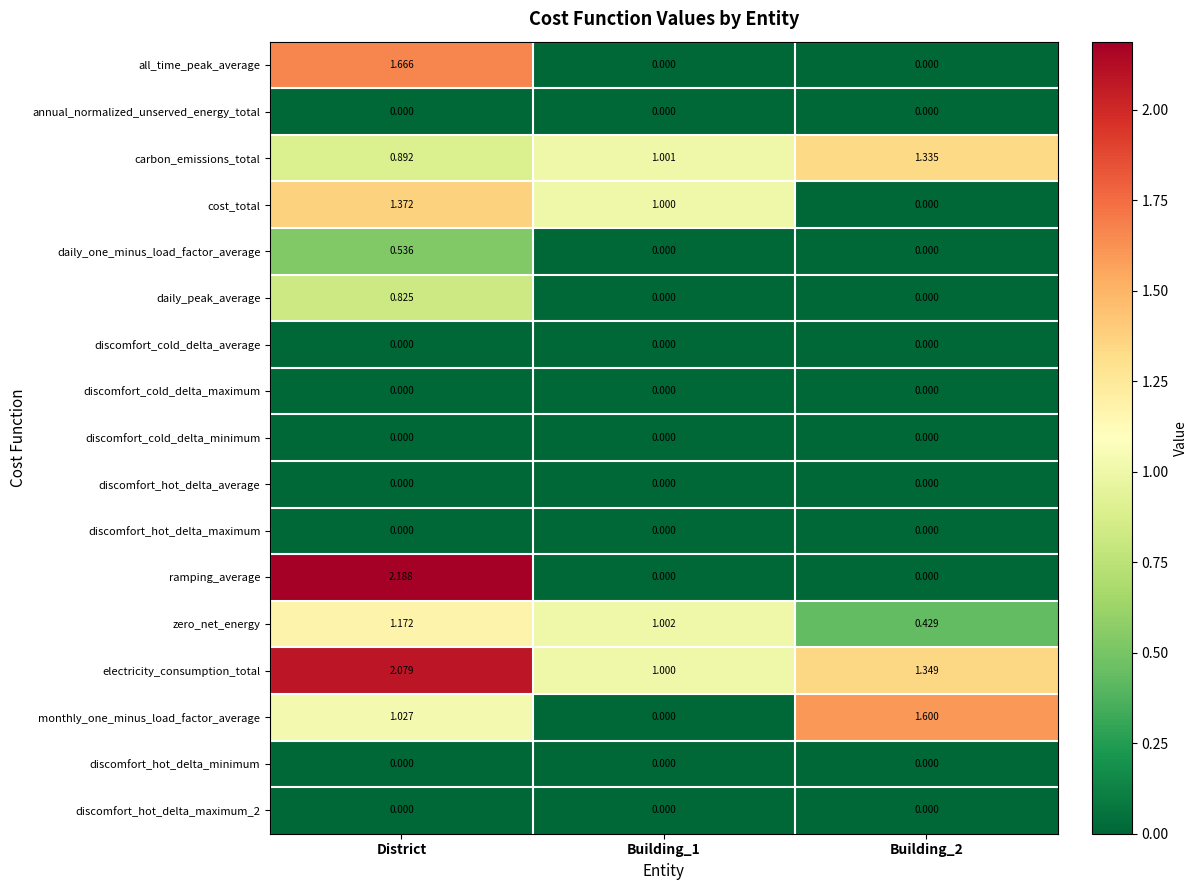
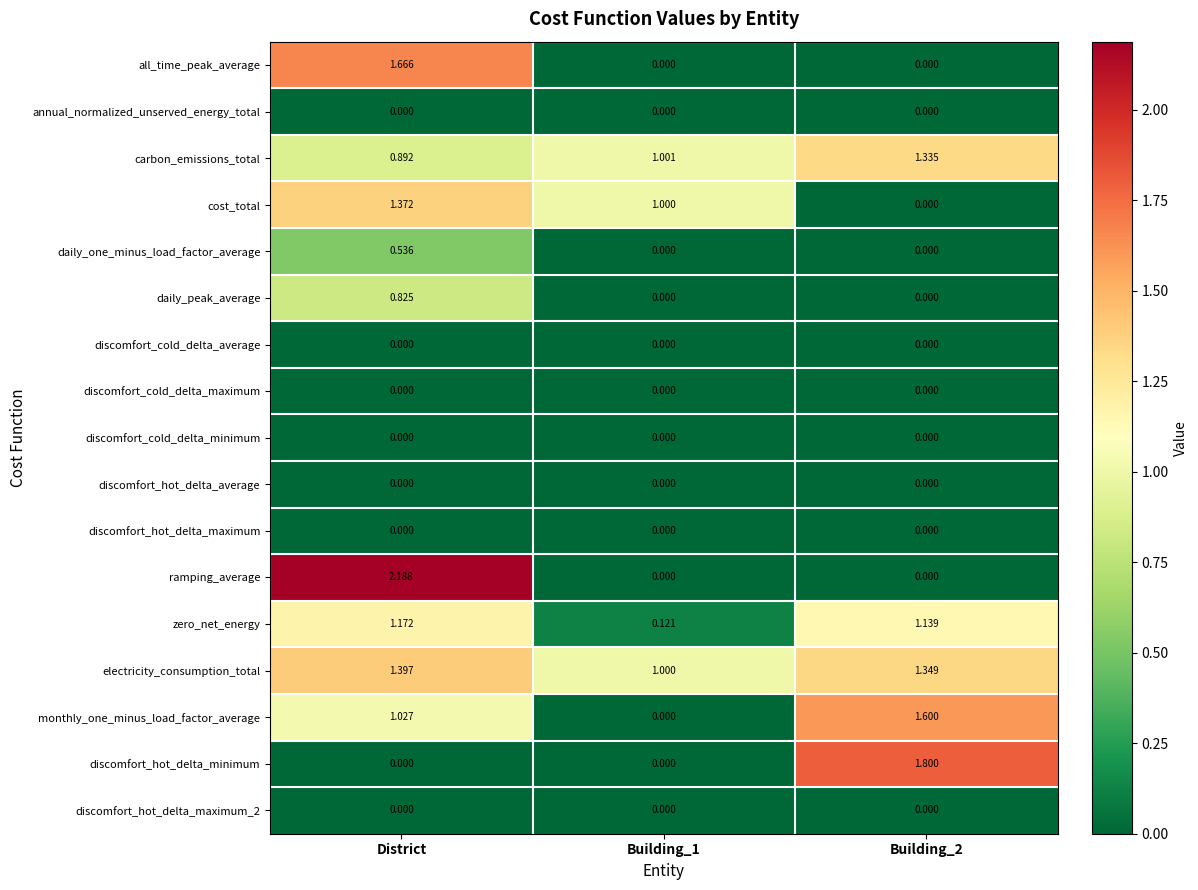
zero_net_energy, Building_1: 1.002 -> 0.121
zero_net_energy, Building_2: 0.429 -> 1.139
electricity_consumption_total, District: 2.079 -> 1.397
discomfort_hot_delta_minimum, Building_2: 0.000 -> 1.800
